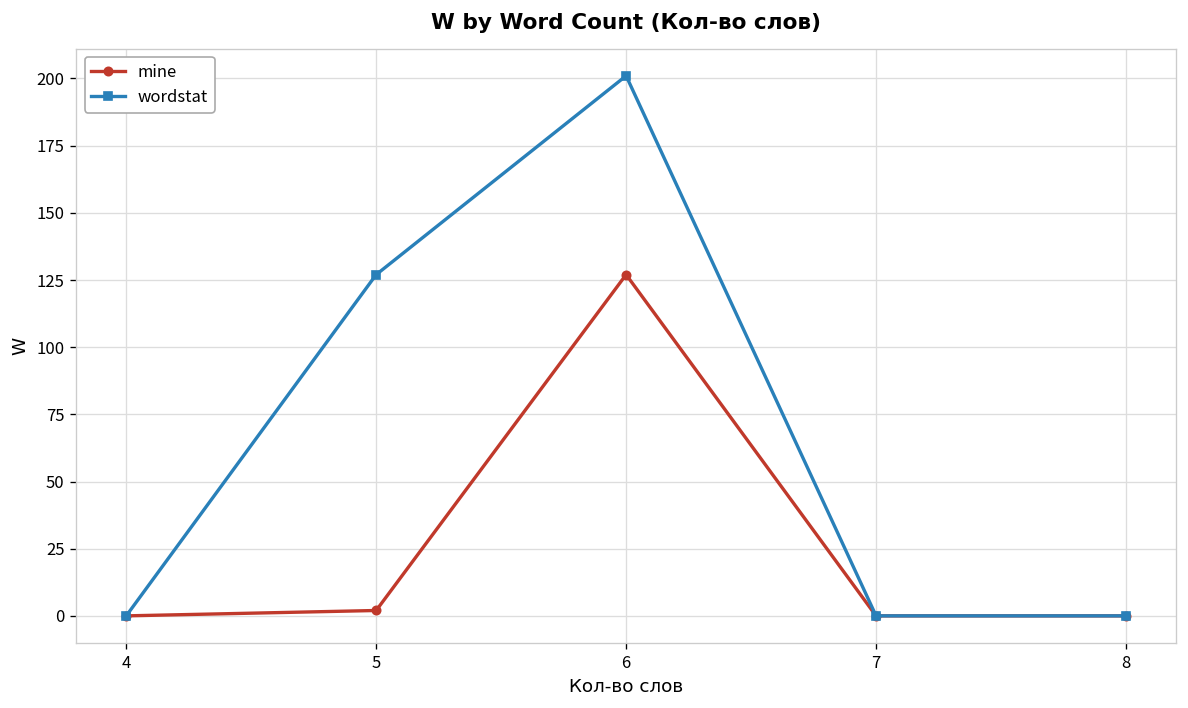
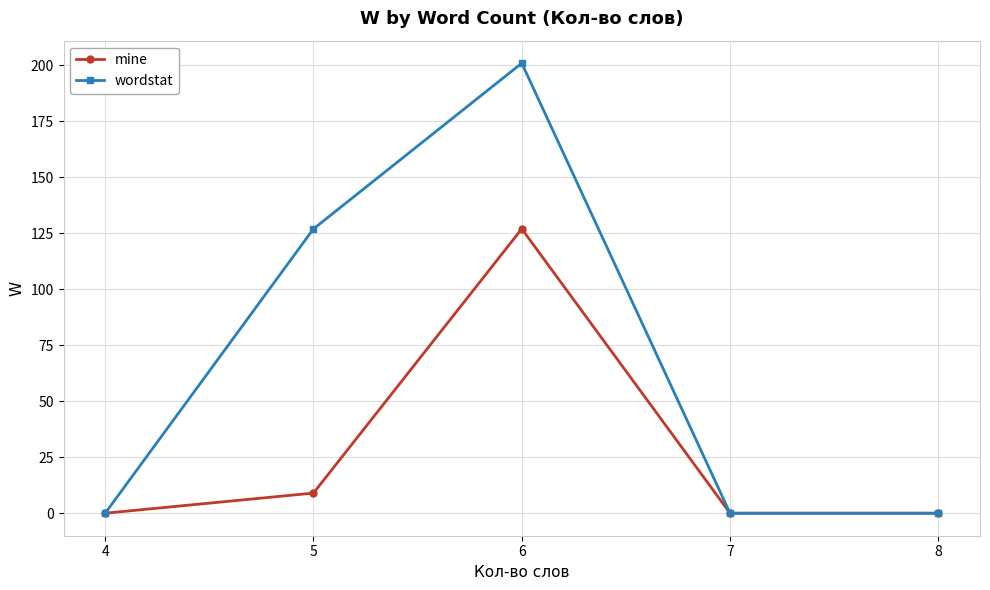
mine, 5: 2 -> 9
